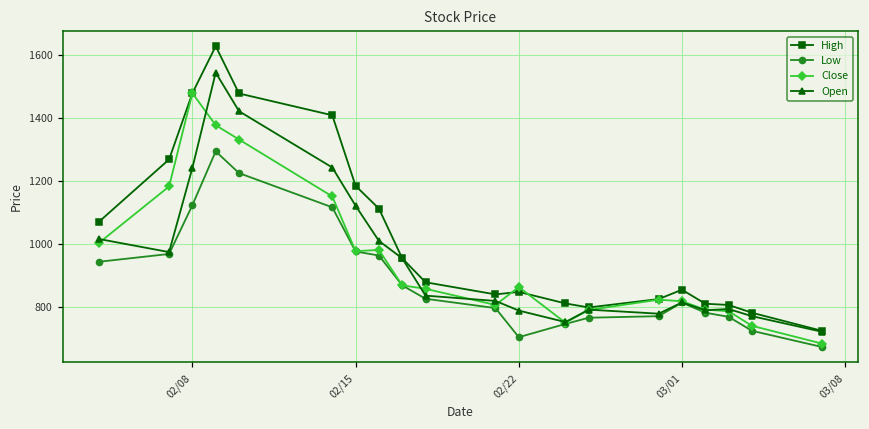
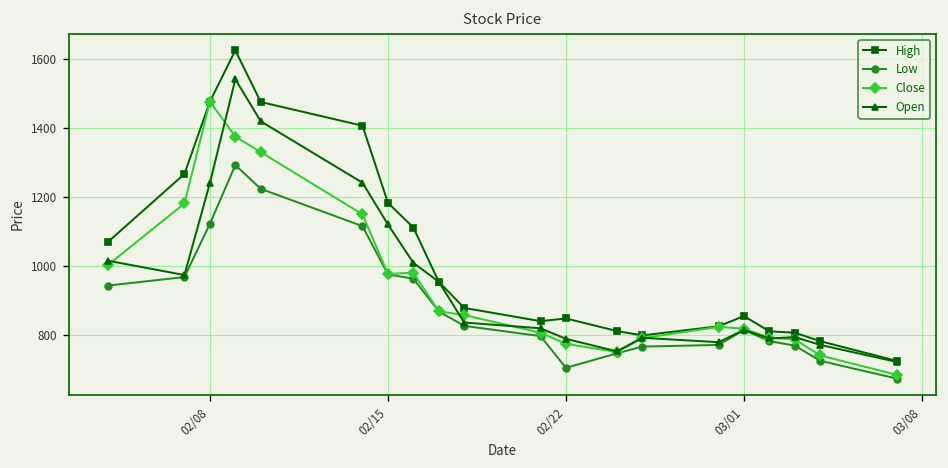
Close, 02/22: 860 -> 770
